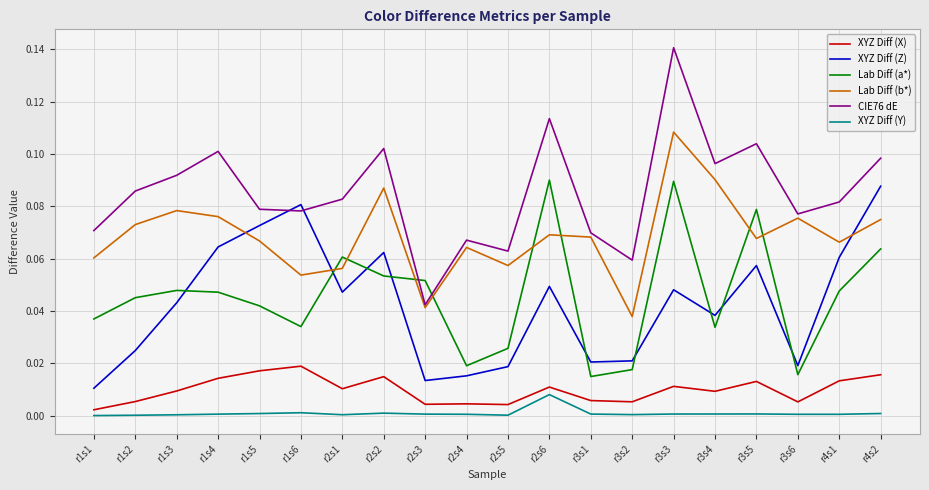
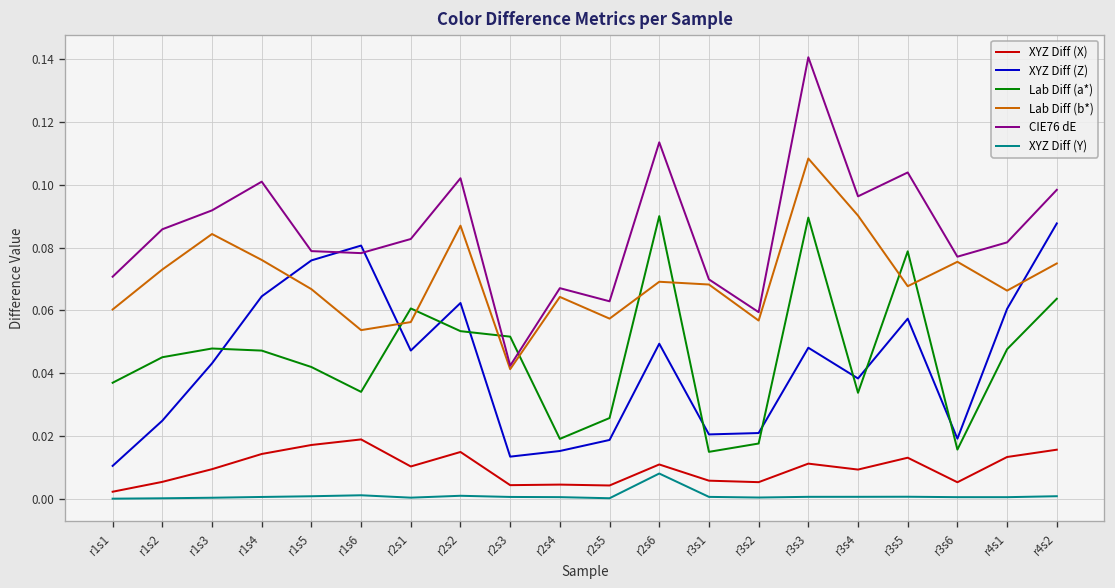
Lab Diff (b*), r1s3: 0.078 -> 0.084
XYZ Diff (Z), r1s5: 0.073 -> 0.076
Lab Diff (b*), r3s2: 0.038 -> 0.057
